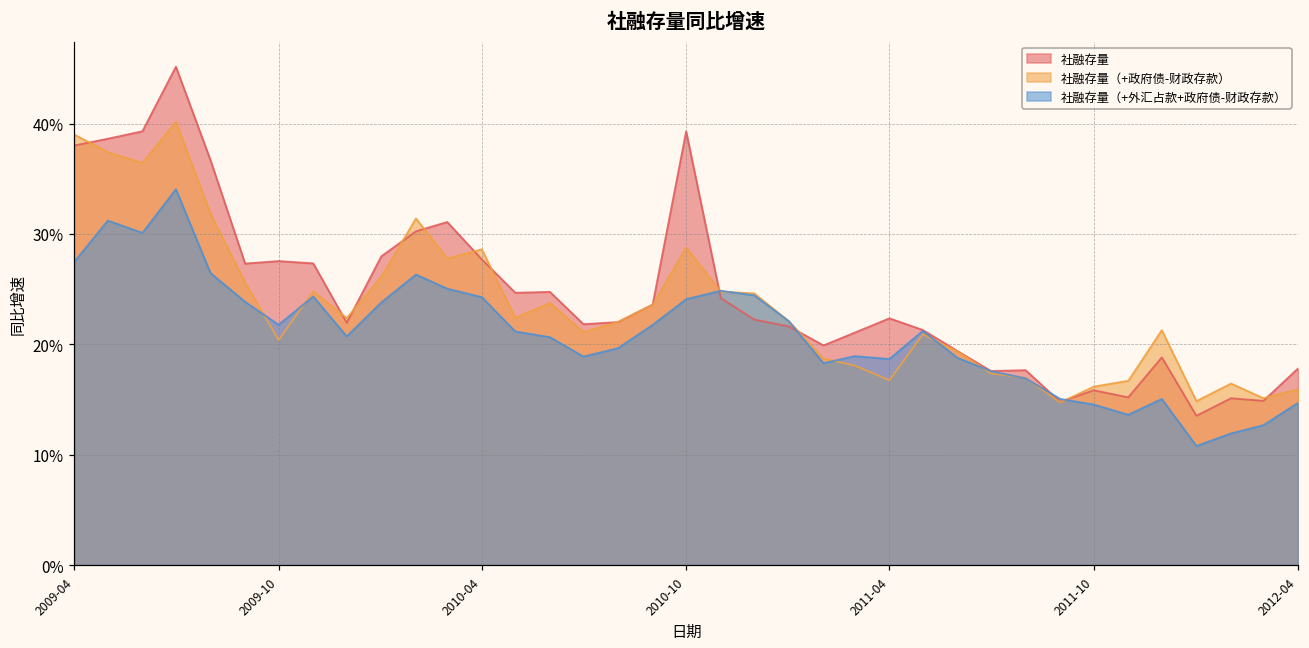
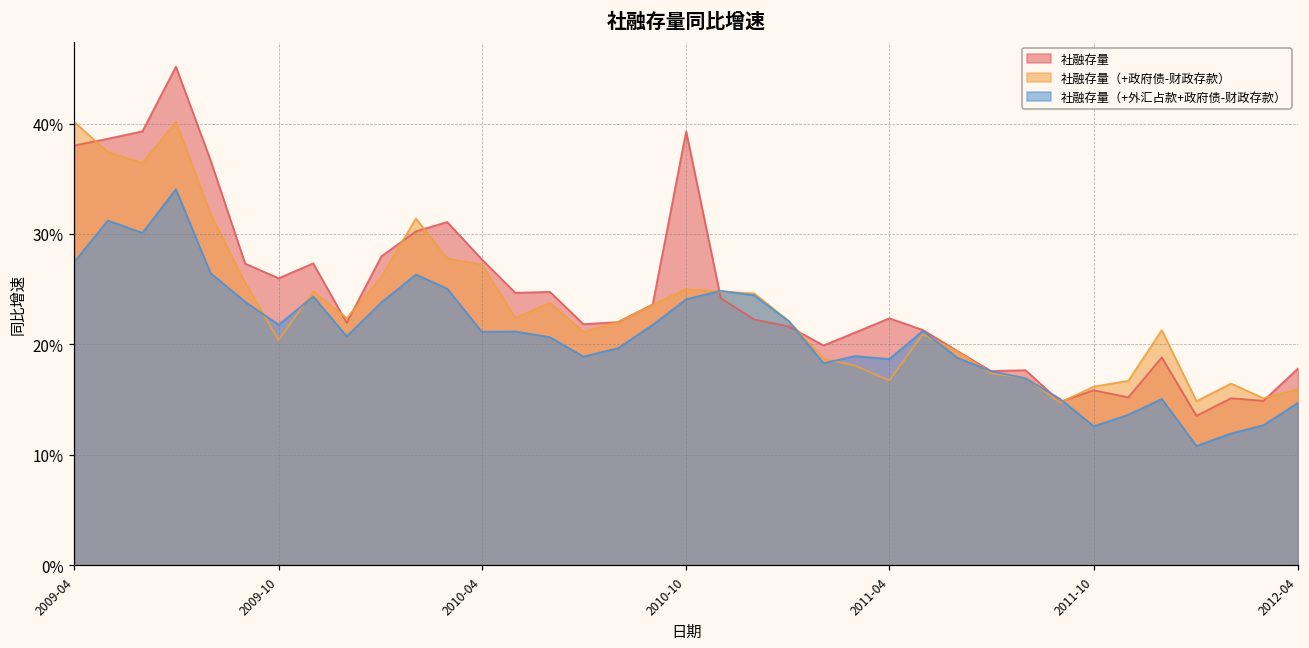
社融存量（+政府债-财政存款）, 2009-04: 39.0% -> 40.1%
社融存量, 2009-10: 27.5% -> 26.0%
社融存量（+政府债-财政存款）, 2010-04: 28.6% -> 27.2%
社融存量（+外汇占款+政府债-财政存款）, 2010-04: 24.3% -> 21.1%
社融存量（+政府债-财政存款）, 2010-10: 28.8% -> 25.0%
社融存量（+外汇占款+政府债-财政存款）, 2011-10: 14.5% -> 12.6%
